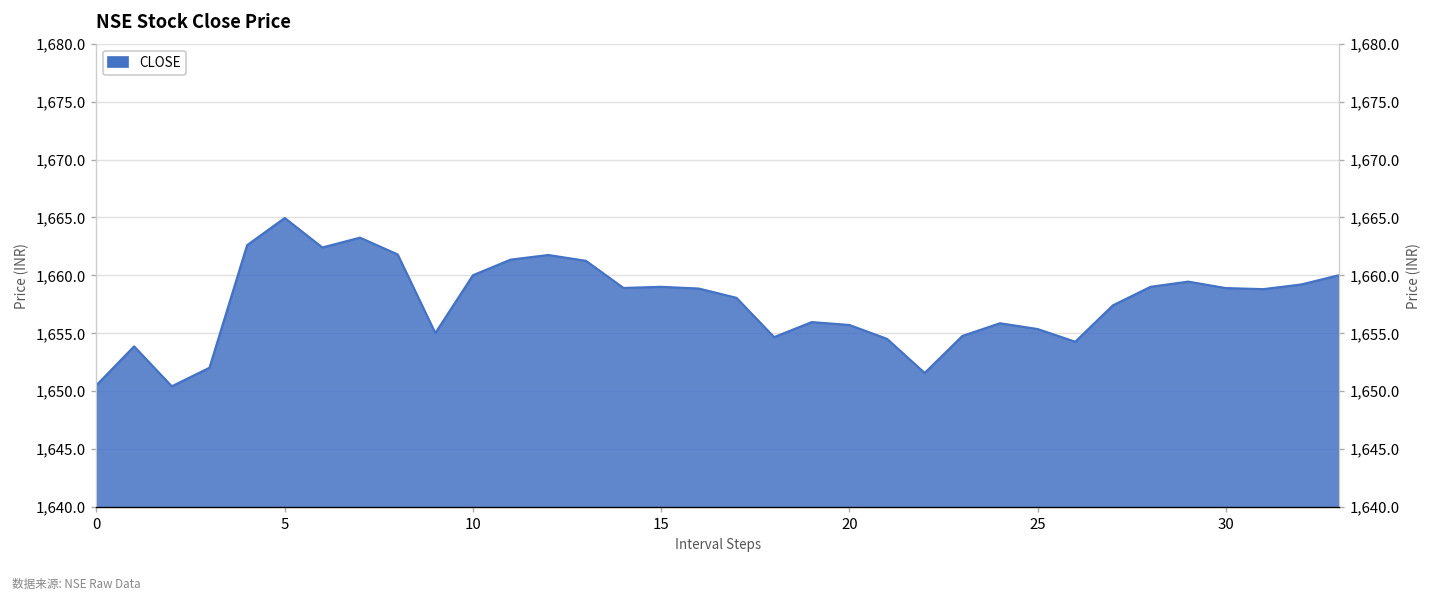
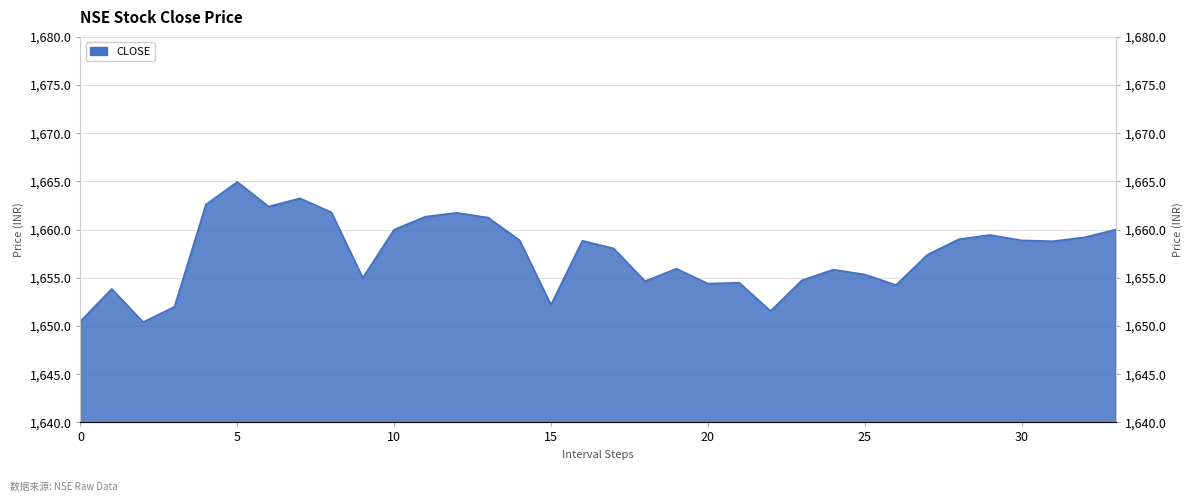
15: 1,659 -> 1,652
20: 1,656 -> 1,654
